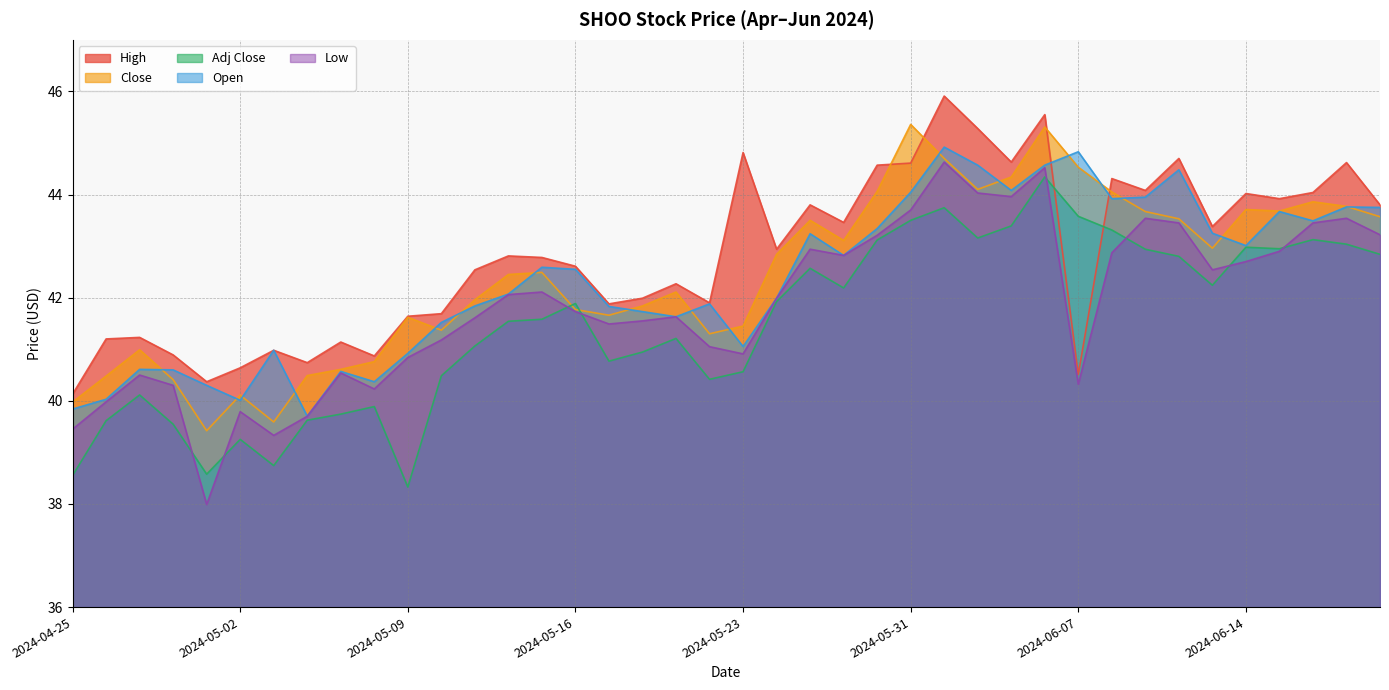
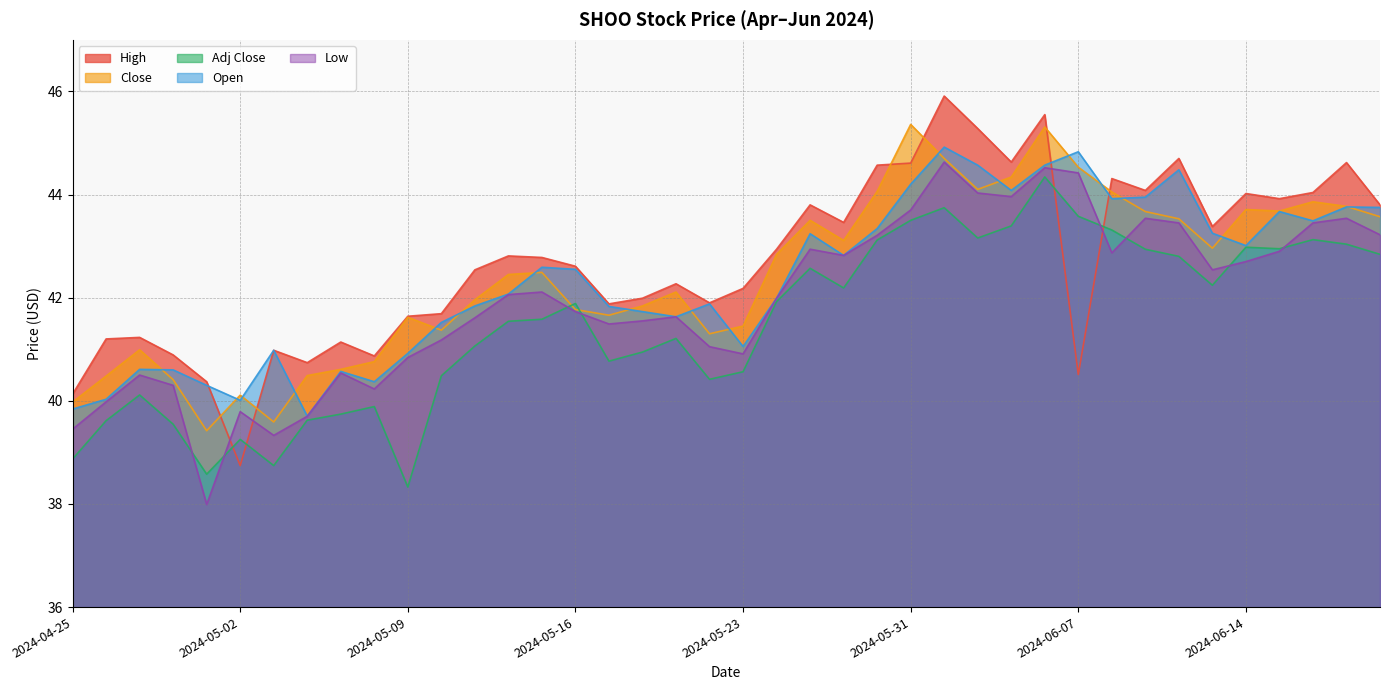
Adj Close, 2024-04-25: 38.6 -> 38.9
High, 2024-05-02: 40.6 -> 38.7
High, 2024-05-23: 44.8 -> 42.2
Open, 2024-05-31: 44.0 -> 44.2
Low, 2024-06-07: 40.3 -> 44.4
